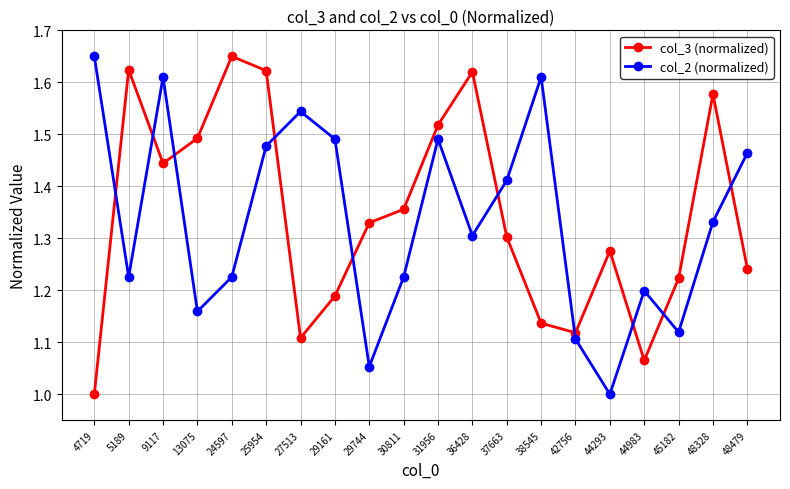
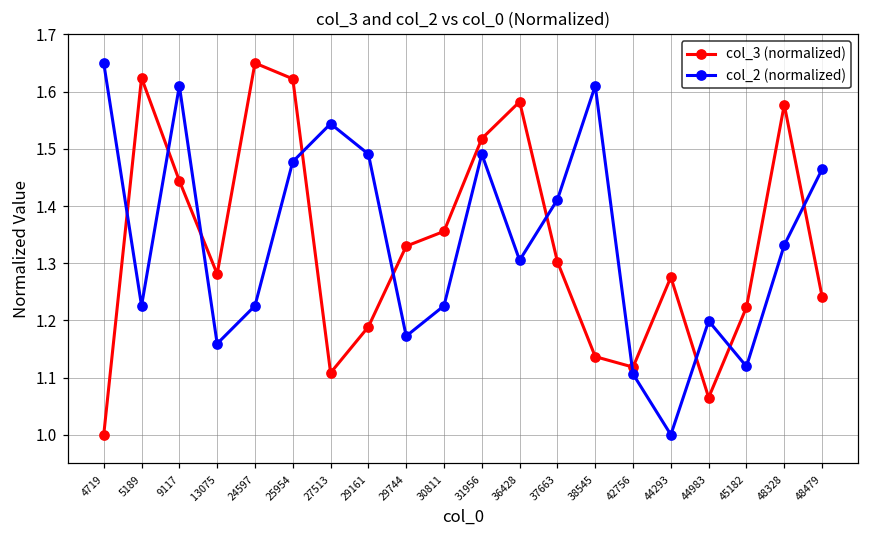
col_3 (normalized), 13075: 1.49 -> 1.28
col_2 (normalized), 29744: 1.05 -> 1.17
col_3 (normalized), 36428: 1.62 -> 1.58
